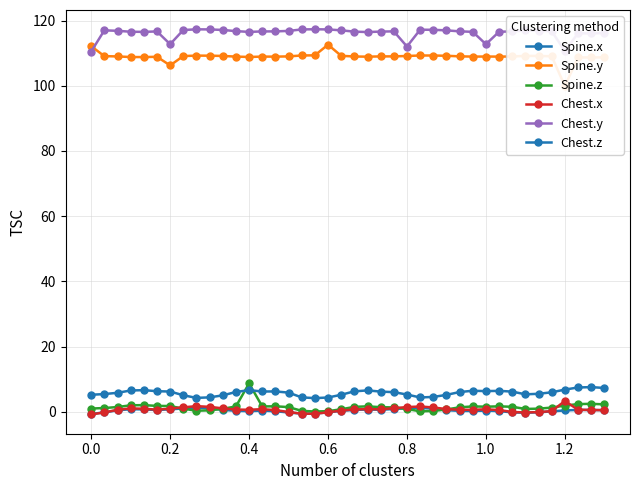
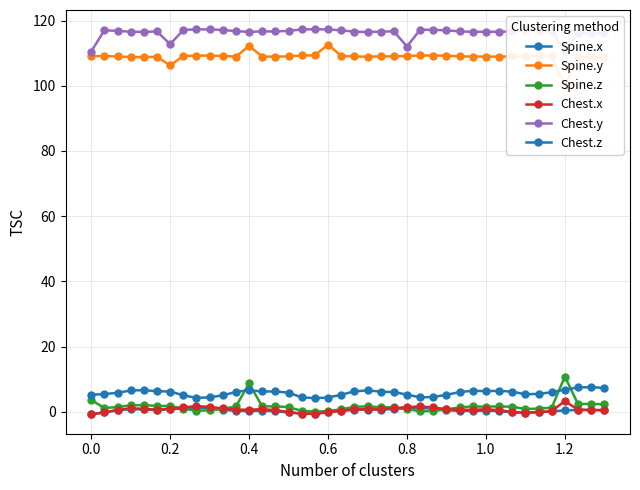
Spine.y, 0.0: 112 -> 109
Spine.z, 0.0: 1 -> 4
Spine.y, 0.4: 109 -> 112
Chest.y, 1.0: 113 -> 117
Spine.z, 1.2: 2 -> 11
